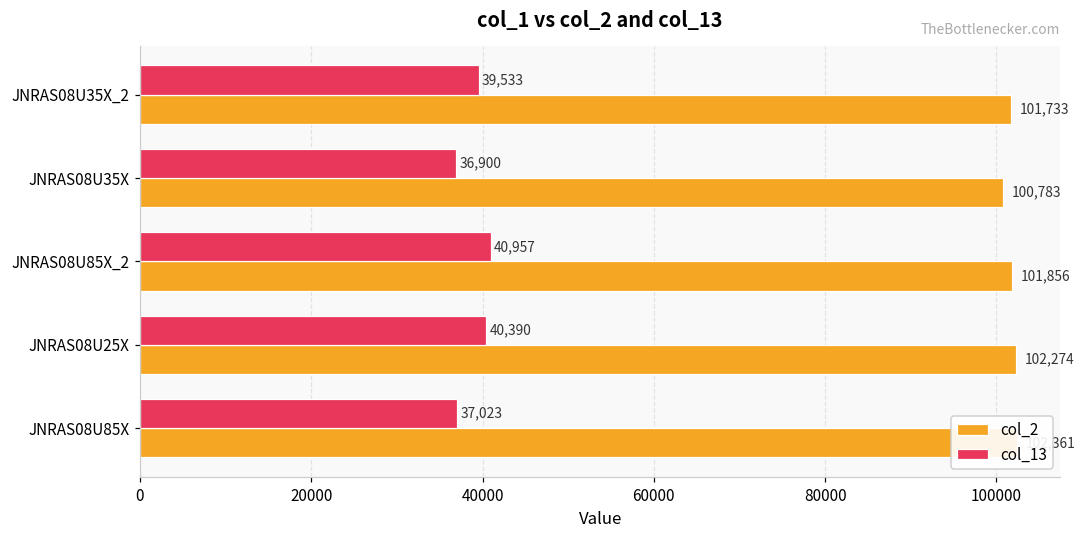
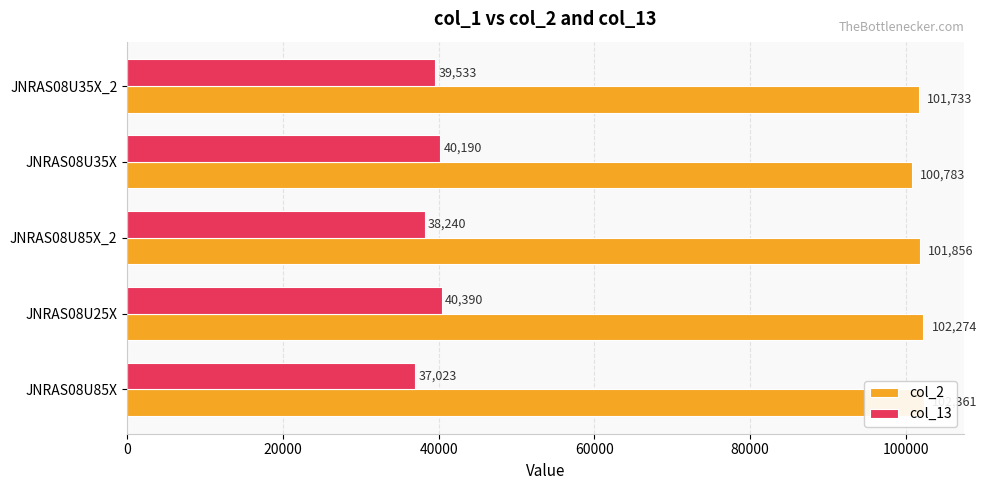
col_13, JNRAS08U35X: 36,900 -> 40,190
col_13, JNRAS08U85X_2: 40,957 -> 38,240
